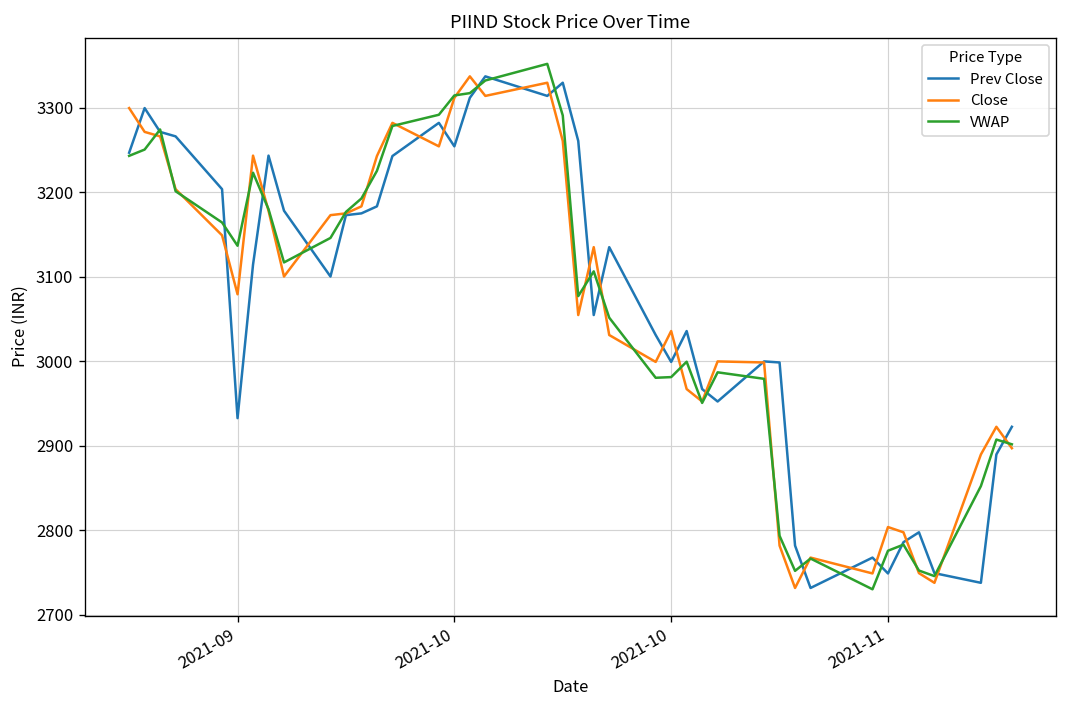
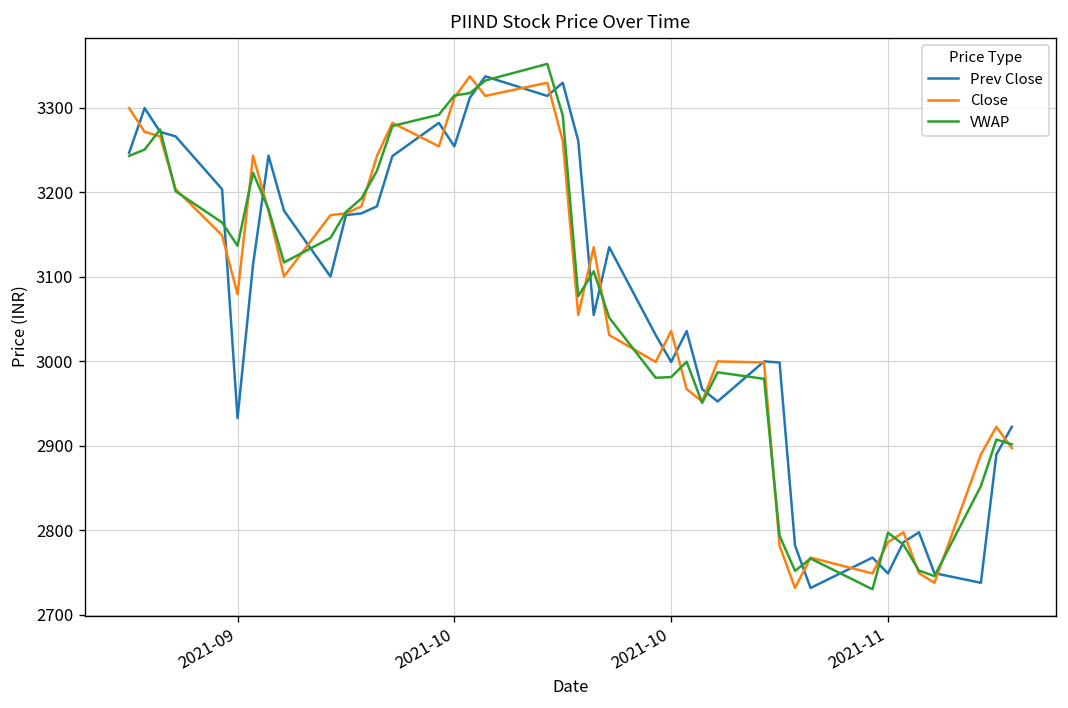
Close, 2021-11: 2800 -> 2790
VWAP, 2021-11: 2780 -> 2800
